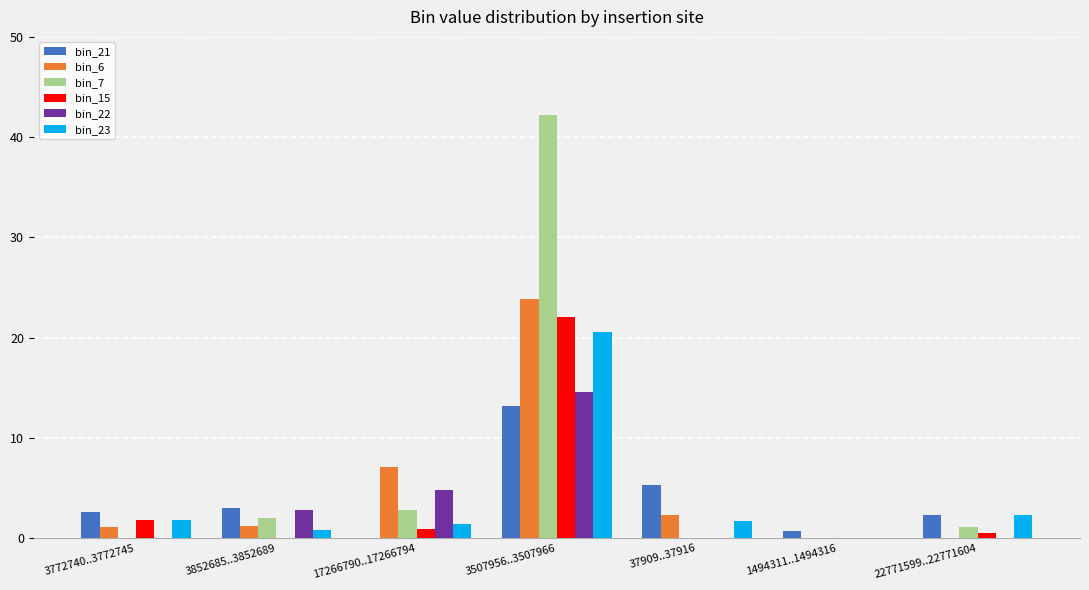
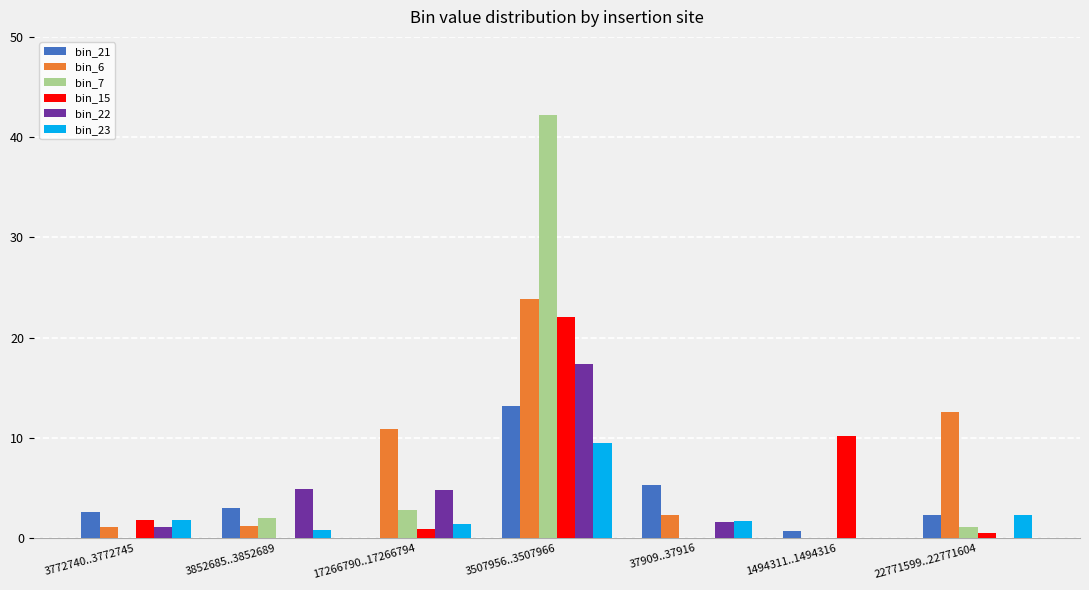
bin_22, 3772740..3772745: 0.0 -> 1.1
bin_22, 3852685..3852689: 2.8 -> 4.9
bin_6, 17266790..17266794: 7.1 -> 10.9
bin_22, 3507956..3507966: 14.6 -> 17.4
bin_23, 3507956..3507966: 20.6 -> 9.5
bin_22, 37909..37916: 0.0 -> 1.6
bin_15, 1494311..1494316: 0.0 -> 10.2
bin_6, 22771599..22771604: 0.0 -> 12.6
